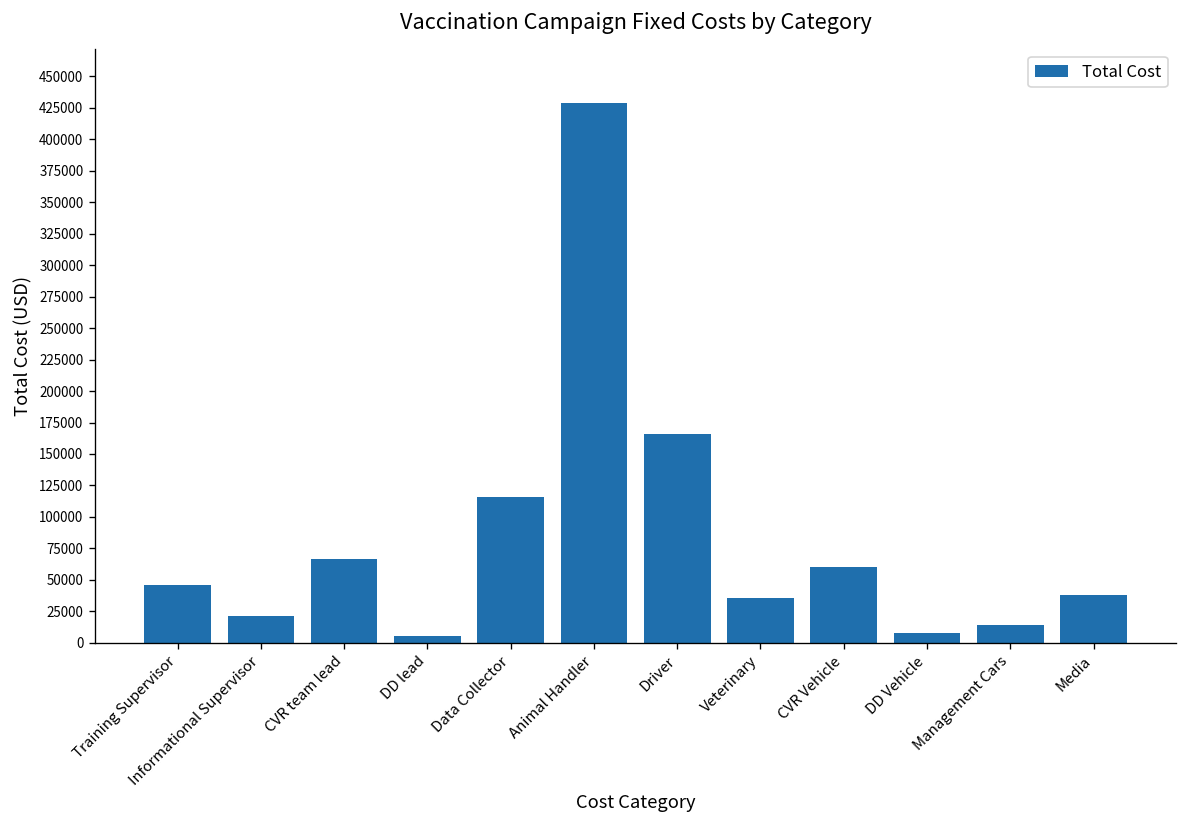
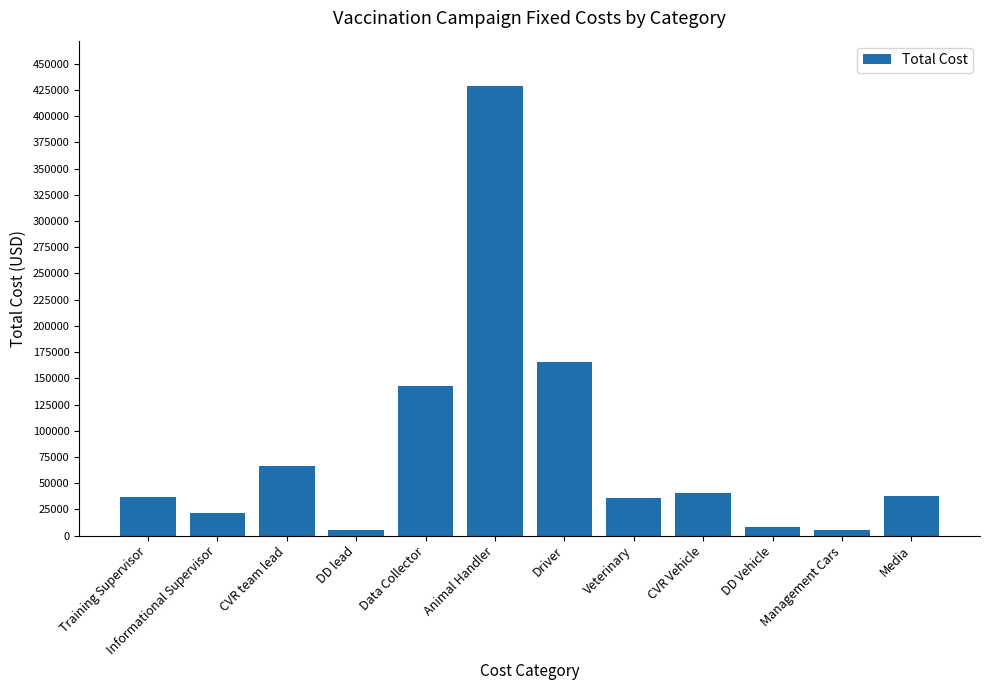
Training Supervisor: 46000 -> 37000
Data Collector: 116000 -> 143000
CVR Vehicle: 60000 -> 40000
Management Cars: 14000 -> 5000
